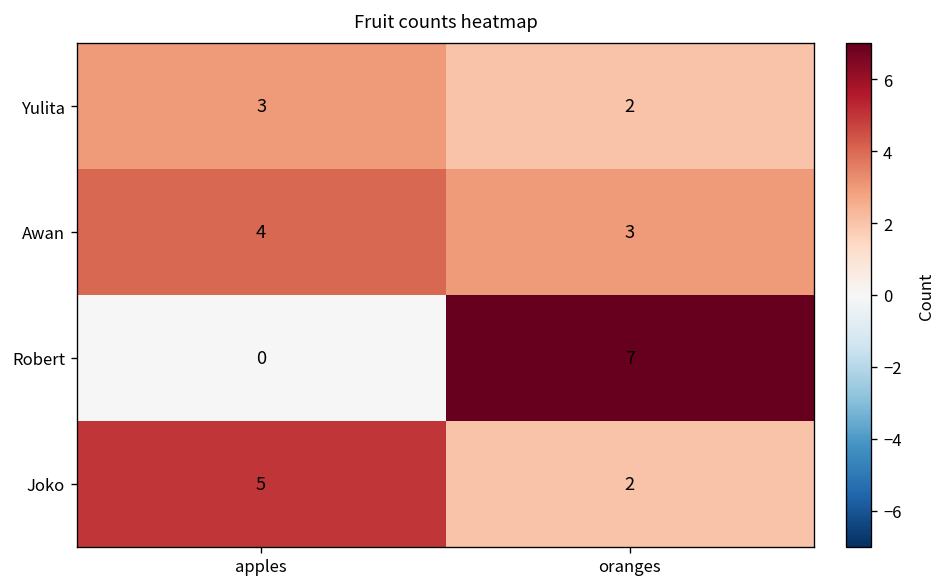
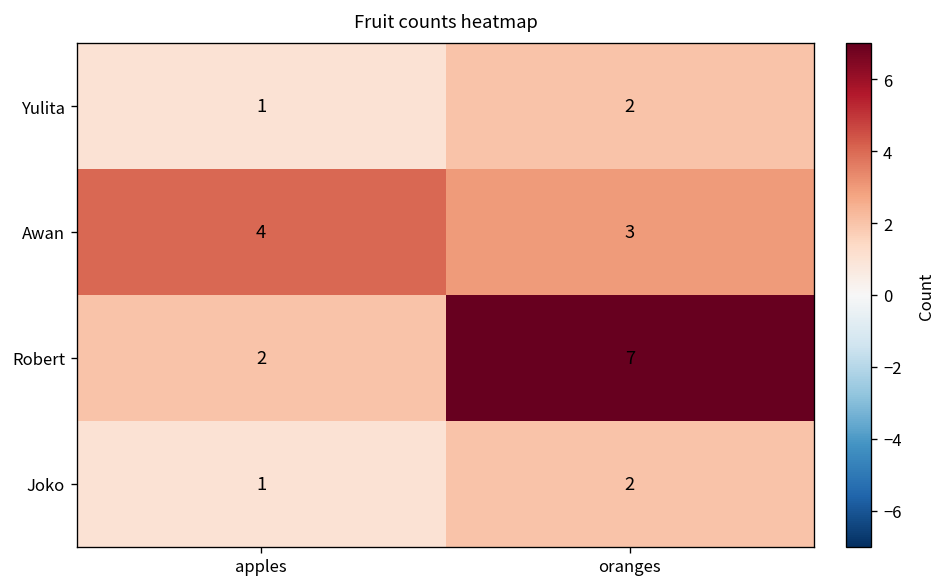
Yulita, apples: 3 -> 1
Robert, apples: 0 -> 2
Joko, apples: 5 -> 1
